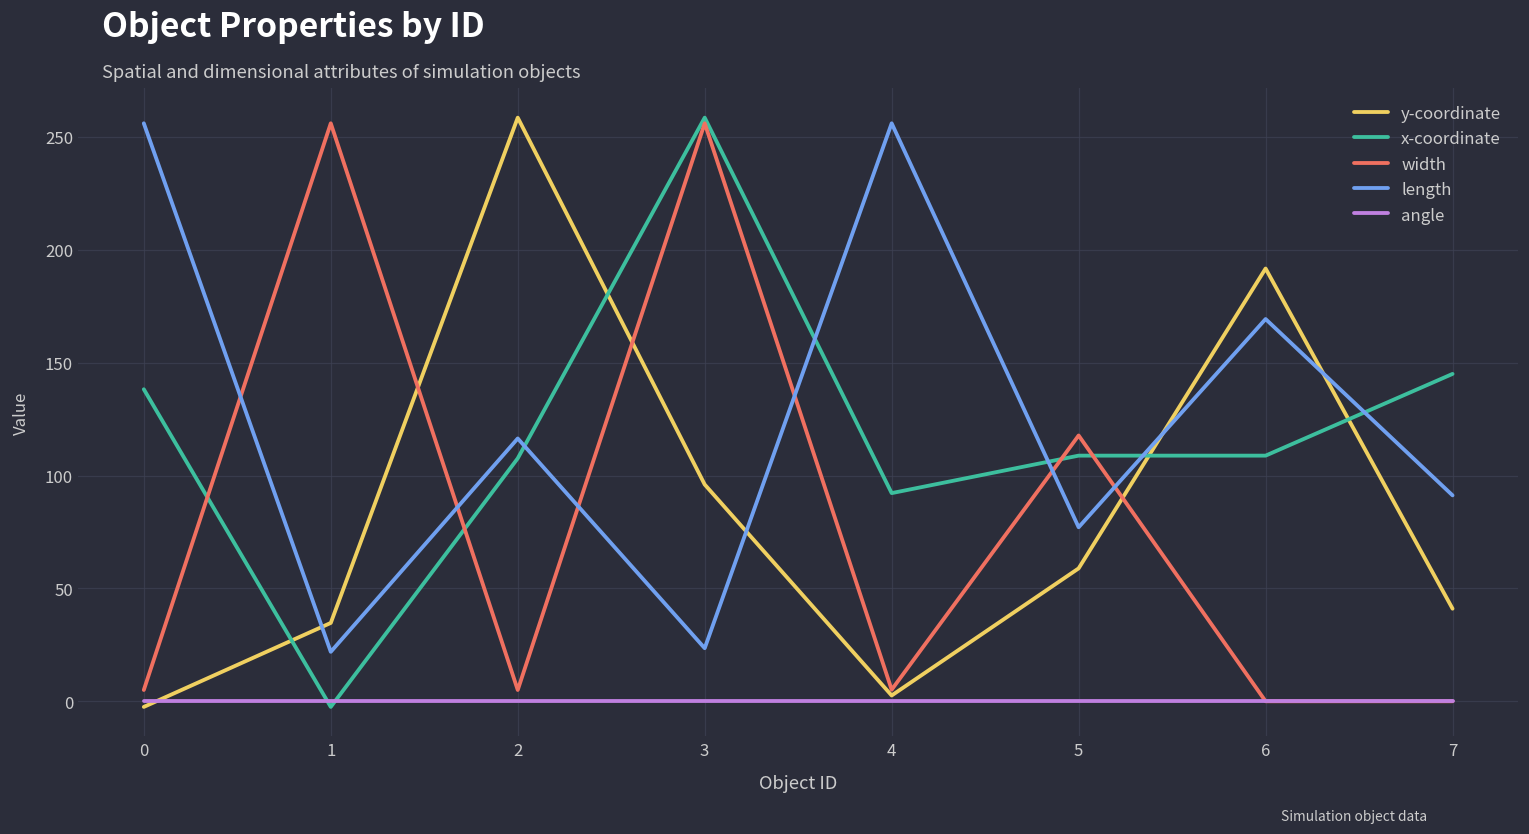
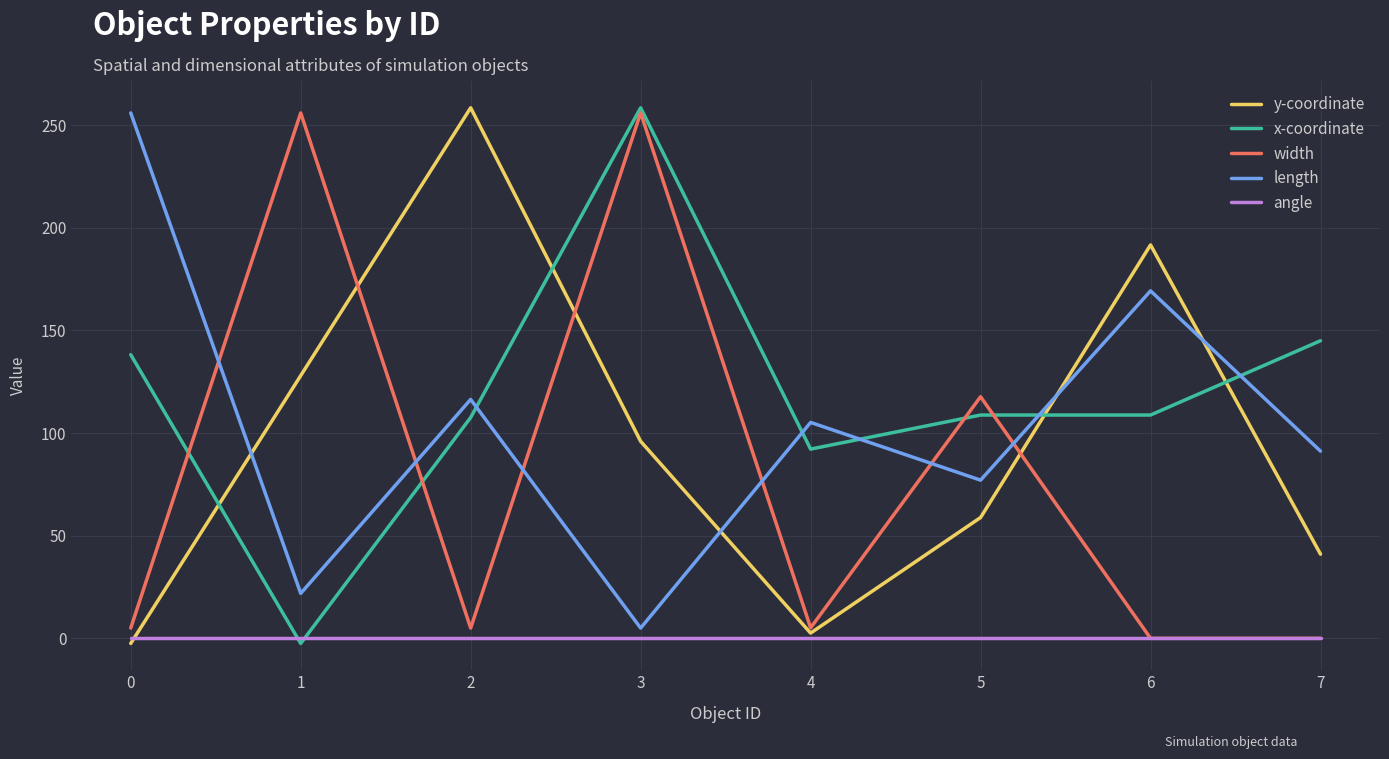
y-coordinate, 1: 35 -> 128
length, 3: 24 -> 5
length, 4: 256 -> 105
